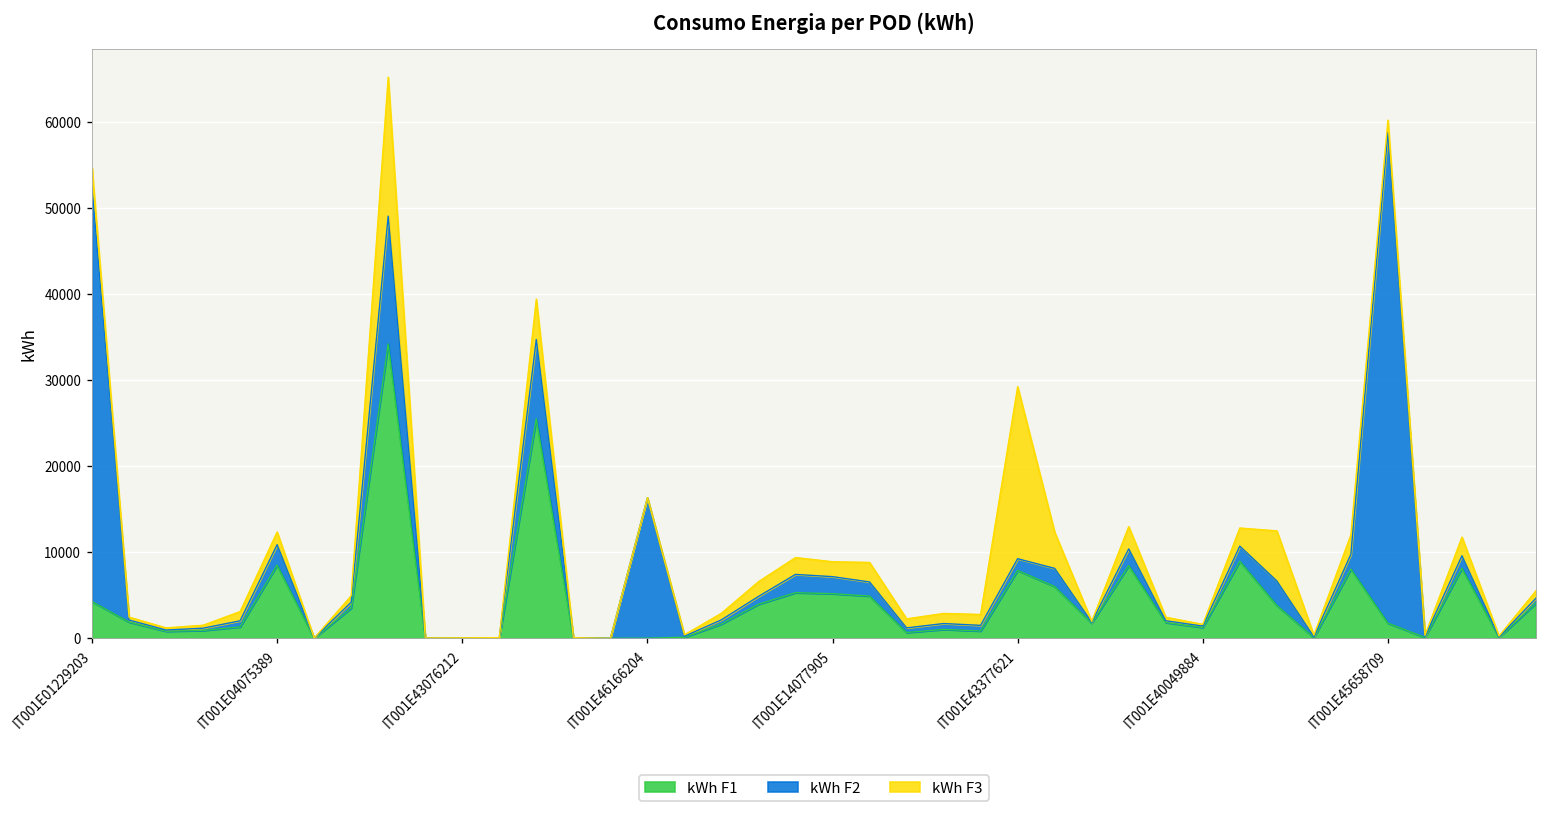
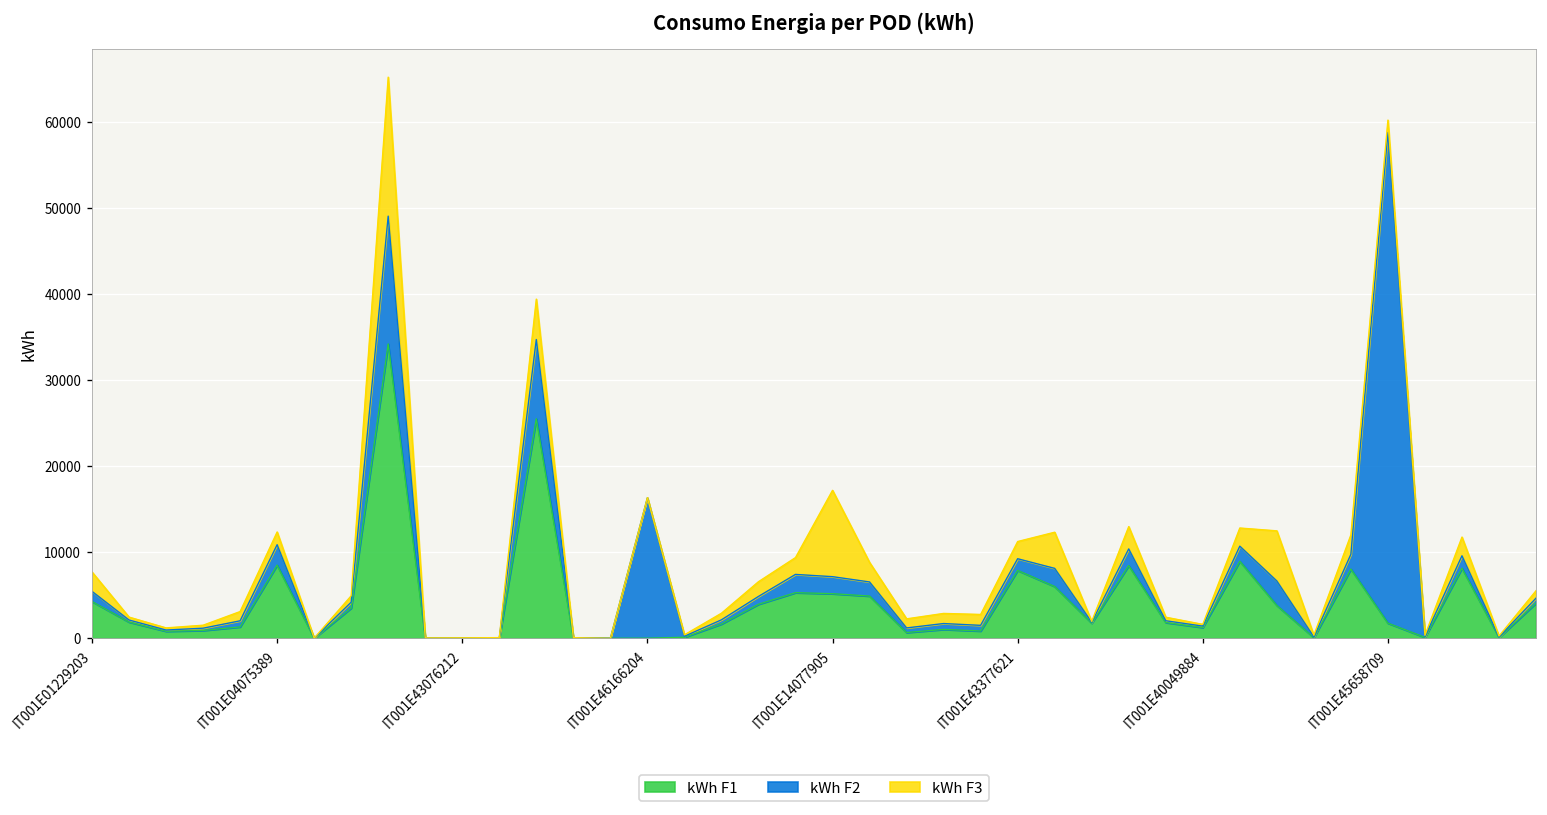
kWh F2, IT001E01229203: 48000 -> 1000
kWh F3, IT001E14077905: 2000 -> 10000
kWh F3, IT001E43377621: 20000 -> 2000
